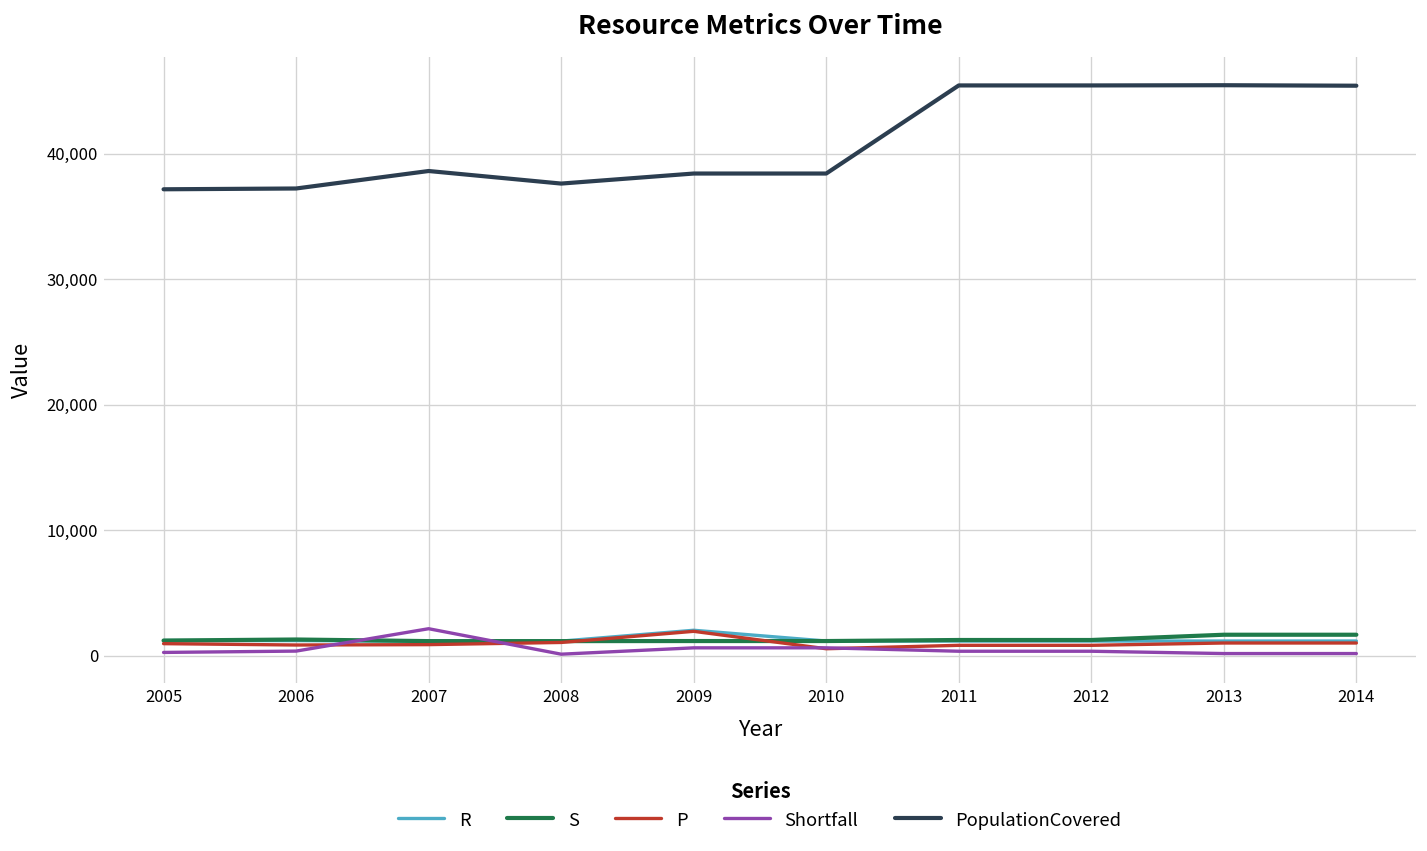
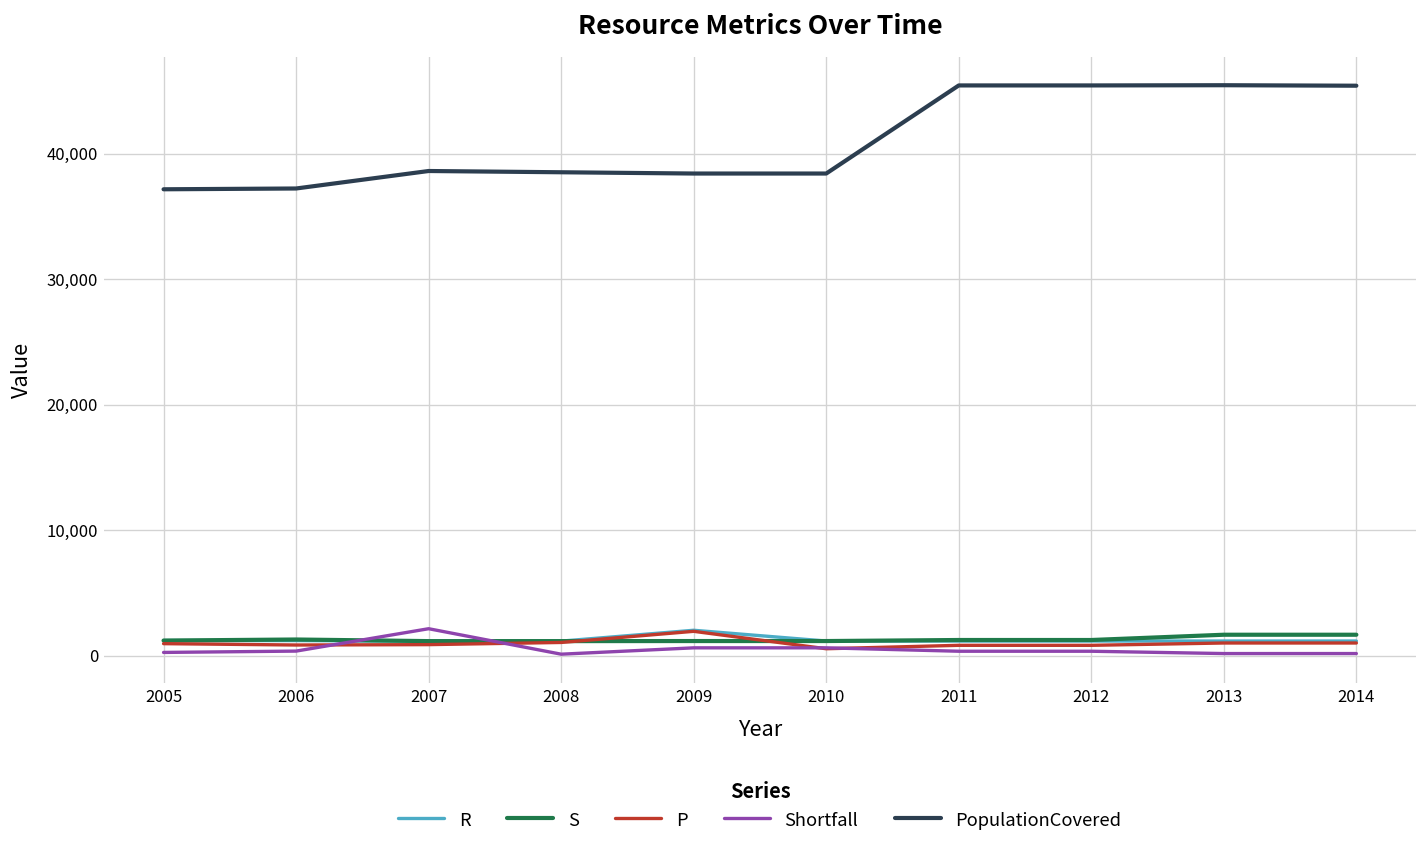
PopulationCovered, 2008: 37,600 -> 38,500
